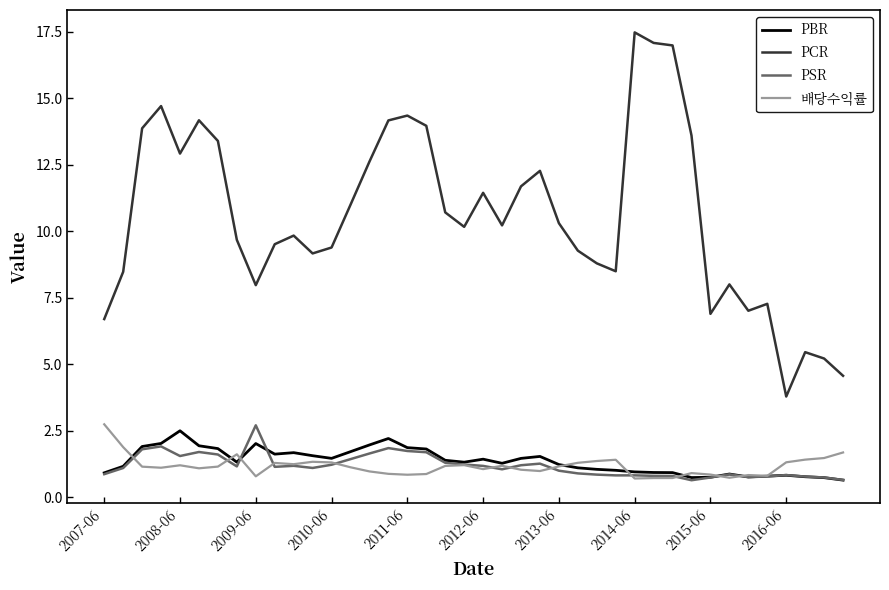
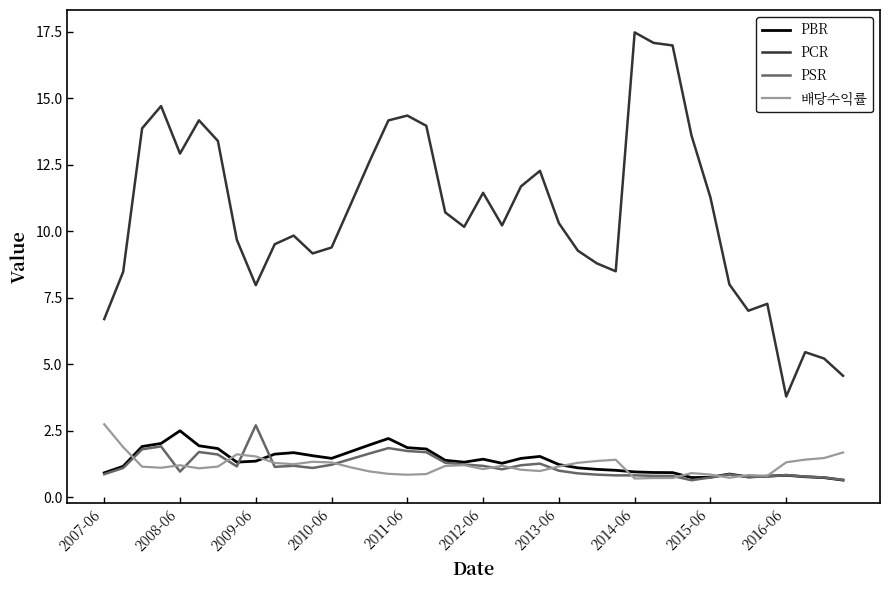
PSR, 2008-06: 1.6 -> 1.0
PBR, 2009-06: 2.0 -> 1.4
배당수익률, 2009-06: 0.8 -> 1.5
PCR, 2015-06: 6.9 -> 11.3
